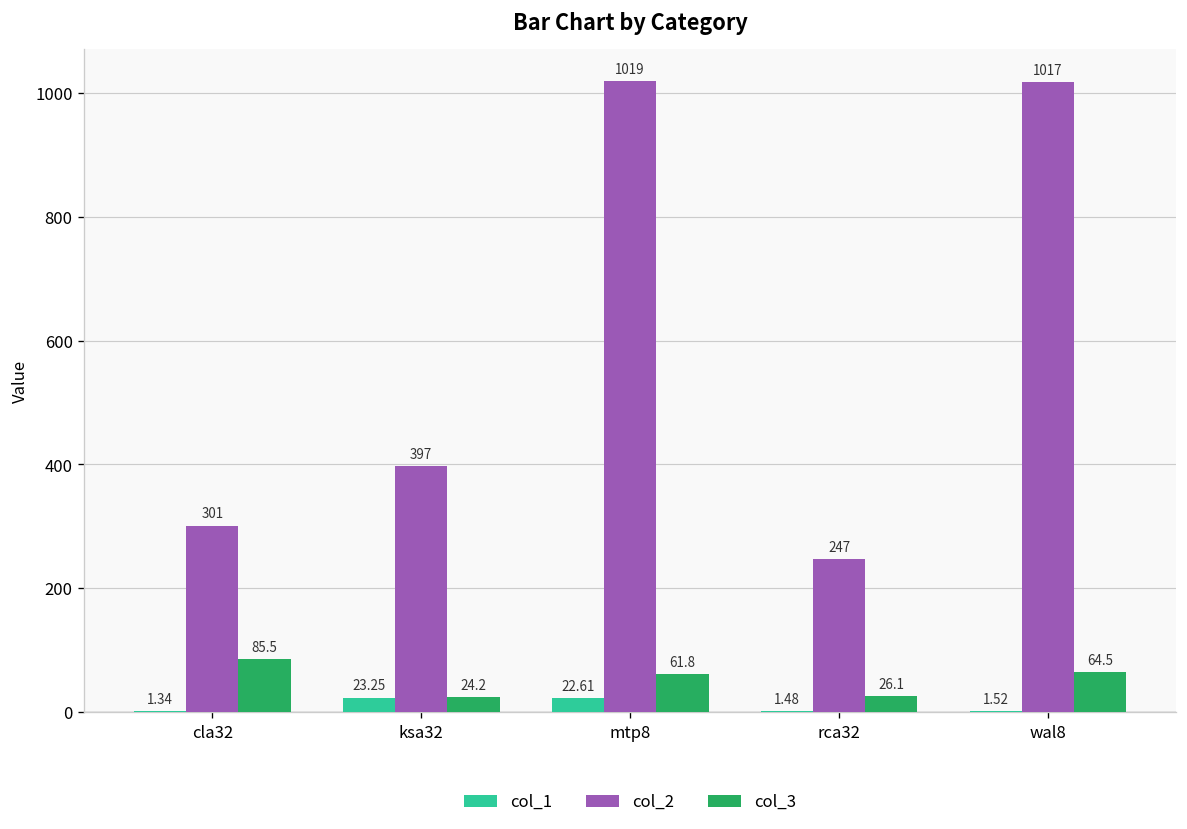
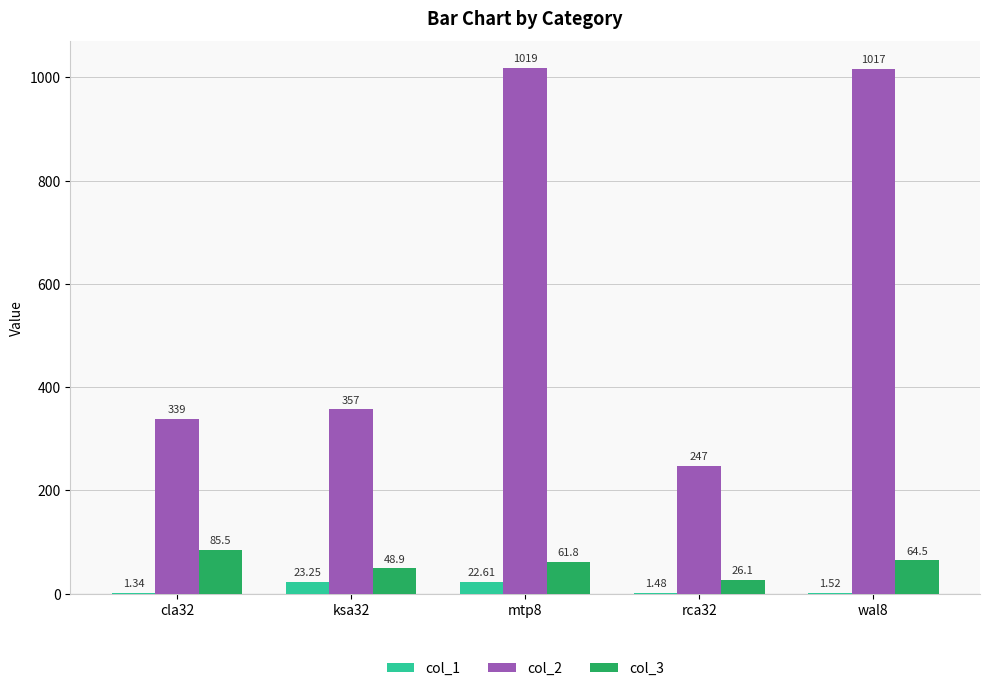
col_2, cla32: 301 -> 339
col_2, ksa32: 397 -> 357
col_3, ksa32: 24.2 -> 48.9
